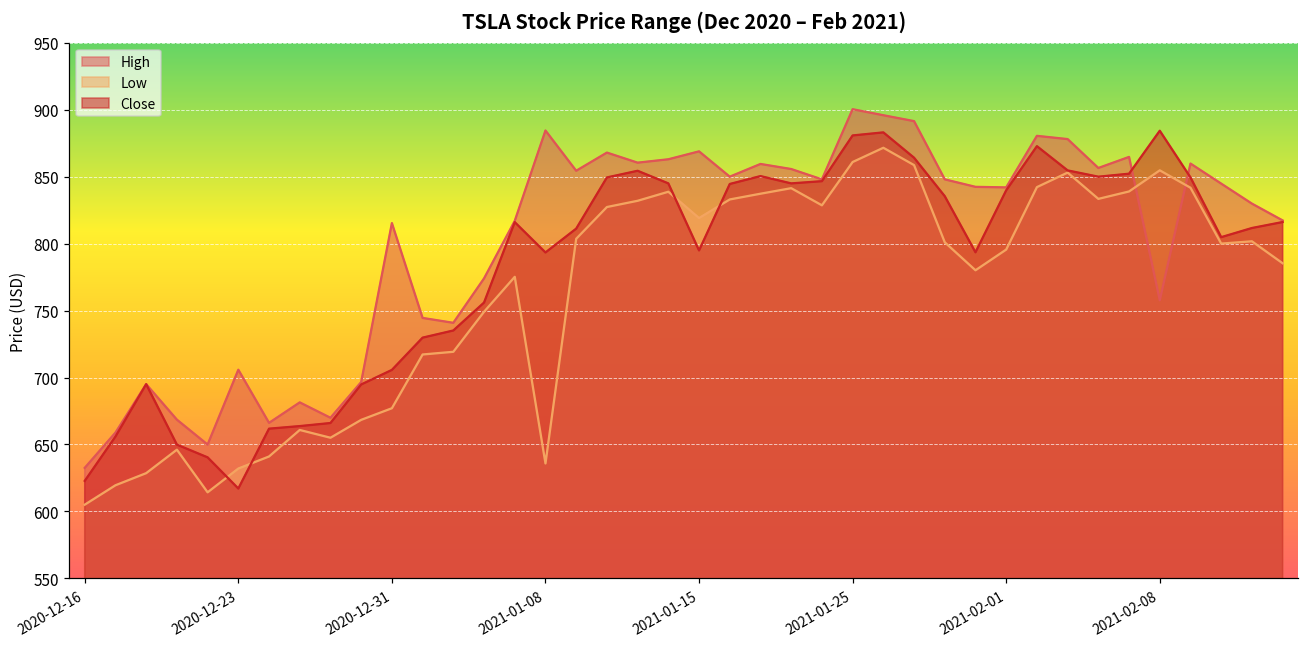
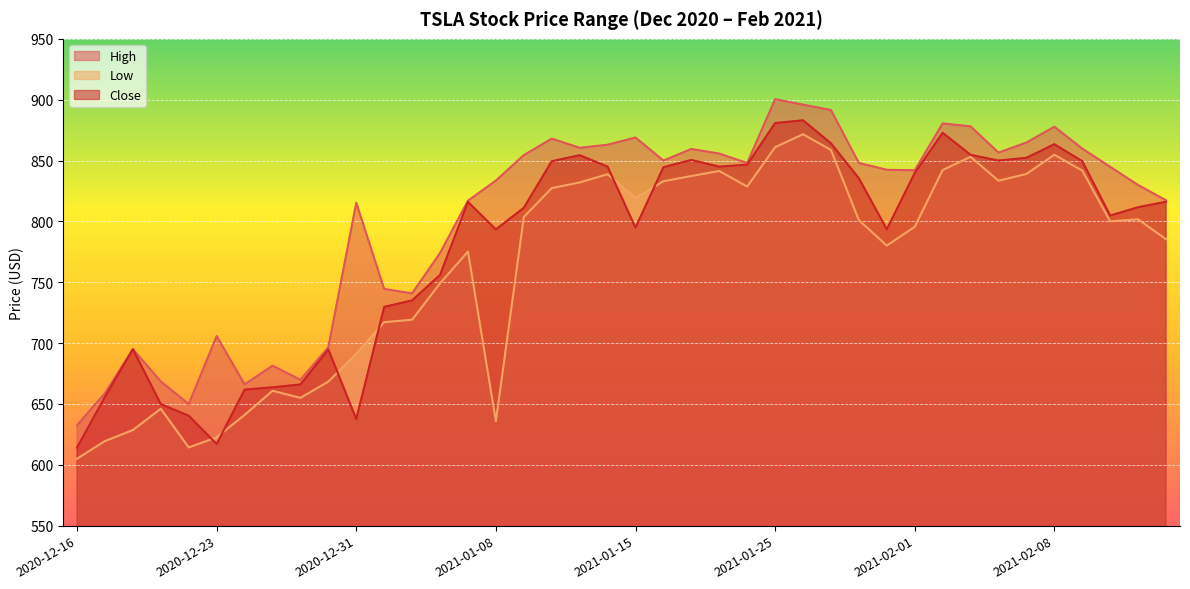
Close, 2020-12-16: 623 -> 614
Low, 2020-12-23: 632 -> 623
Low, 2020-12-31: 677 -> 691
Close, 2020-12-31: 706 -> 638
High, 2021-01-08: 884 -> 834
High, 2021-02-08: 758 -> 878
Close, 2021-02-08: 884 -> 863
